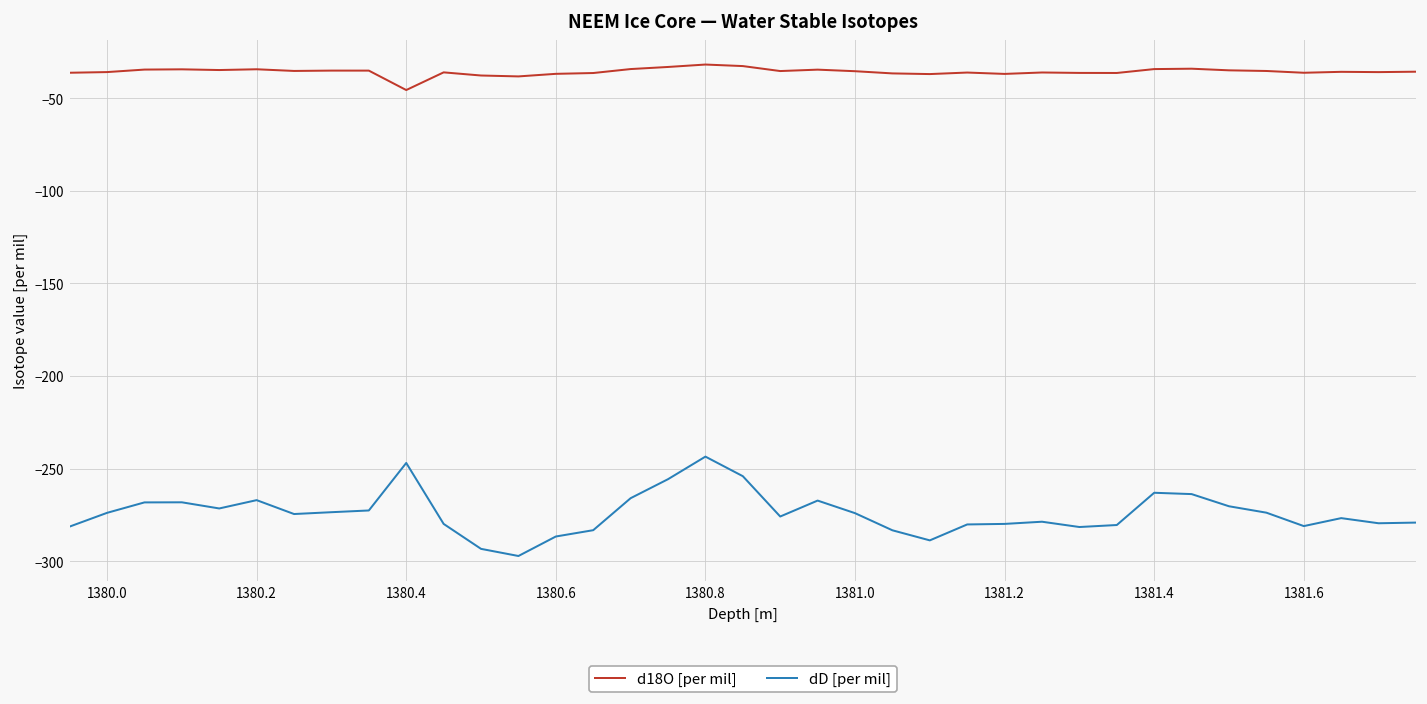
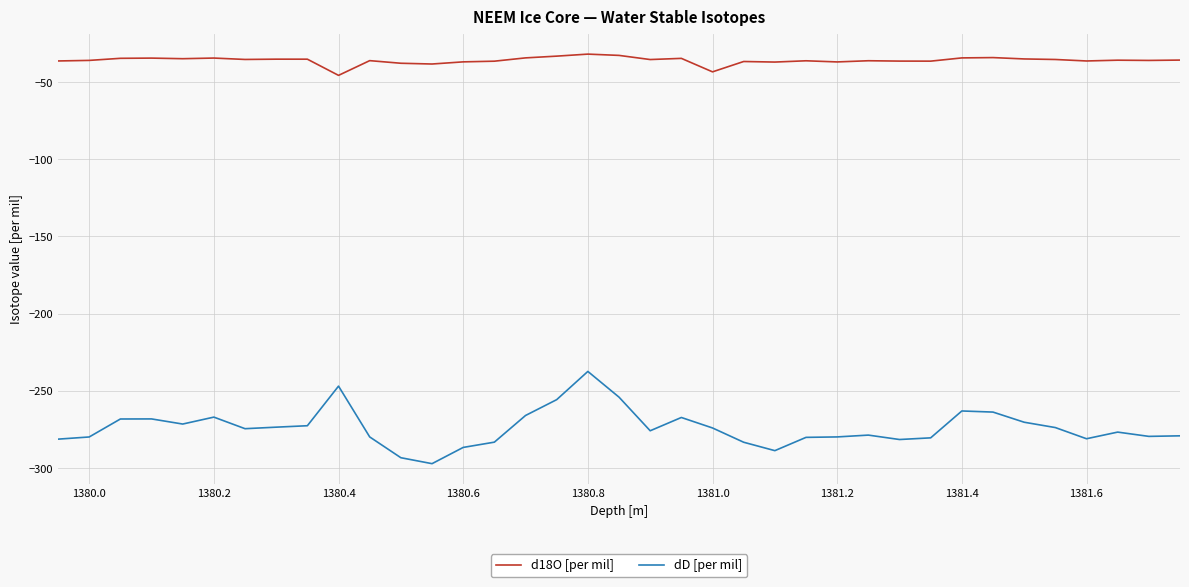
dD [per mil], 1380.0: -274 -> -280
dD [per mil], 1380.8: -244 -> -237
d18O [per mil], 1381.0: -35 -> -43
